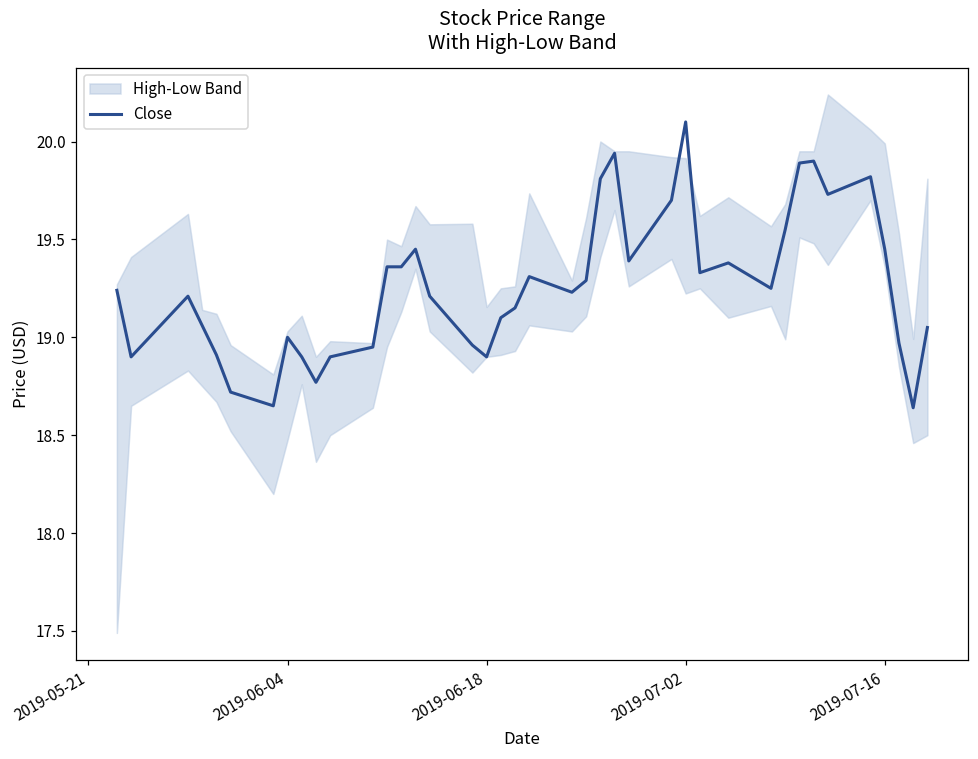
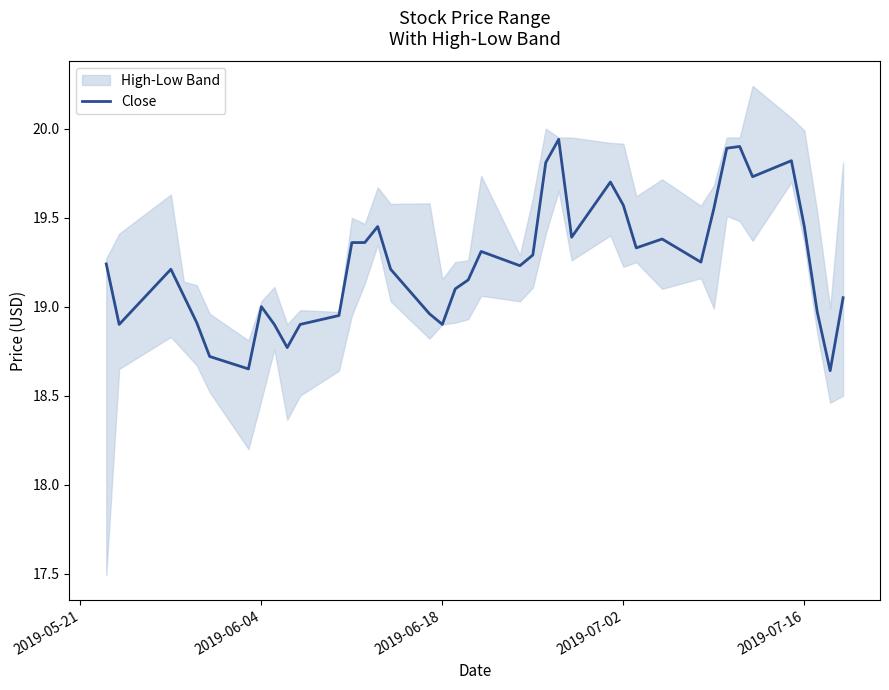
Close, 2019-07-02: 20.10 -> 19.57
